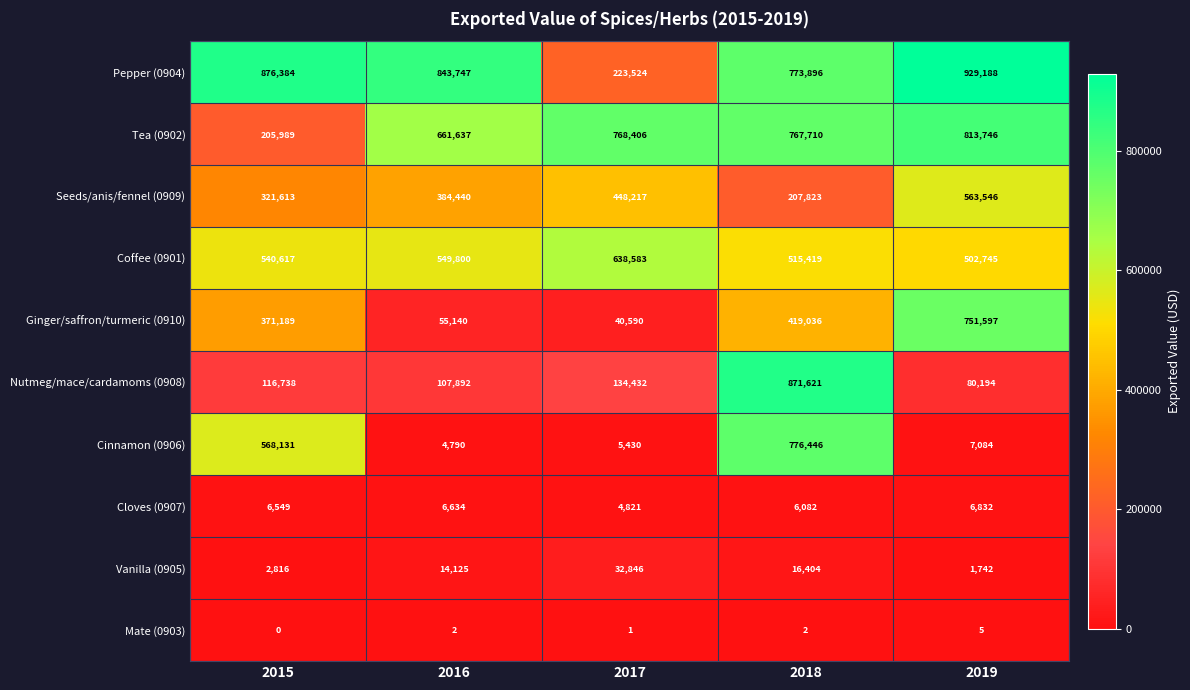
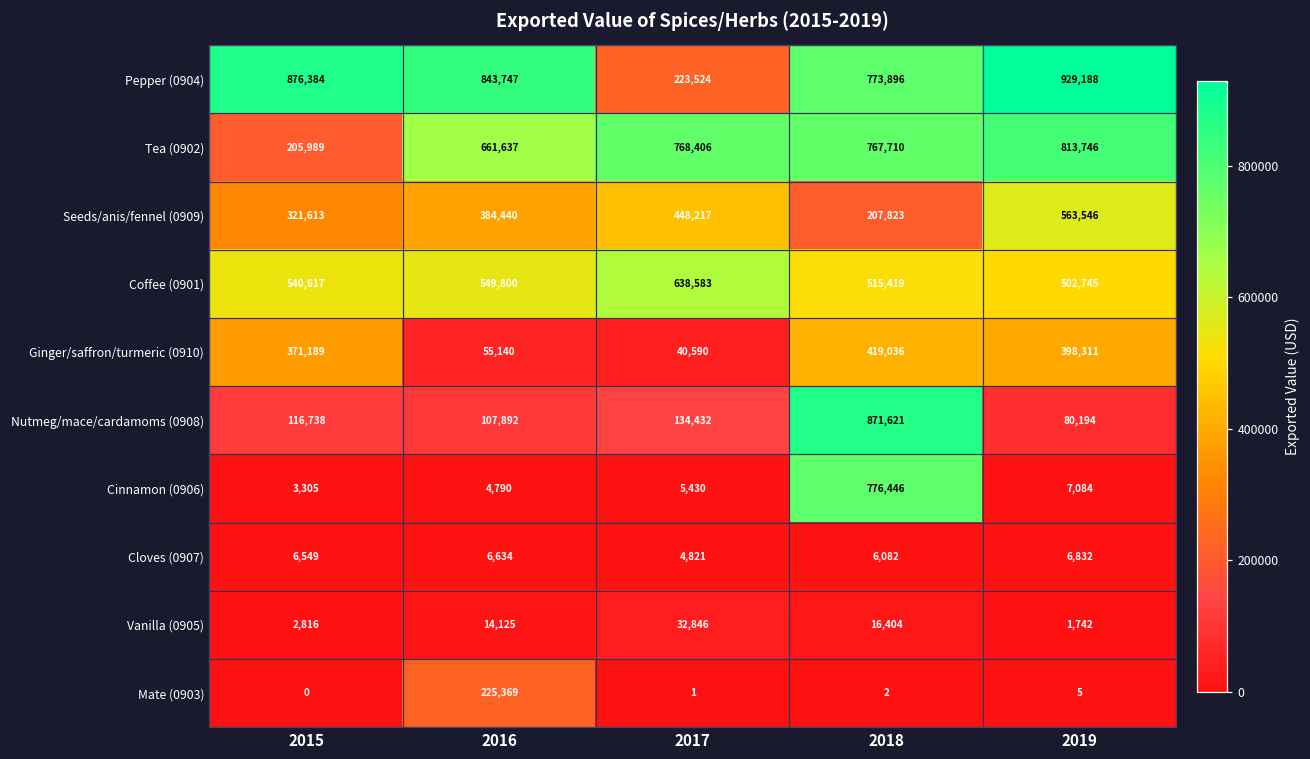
Ginger/saffron/turmeric (0910), 2019: 751,597 -> 398,311
Cinnamon (0906), 2015: 568,131 -> 3,305
Mate (0903), 2016: 2 -> 225,369
